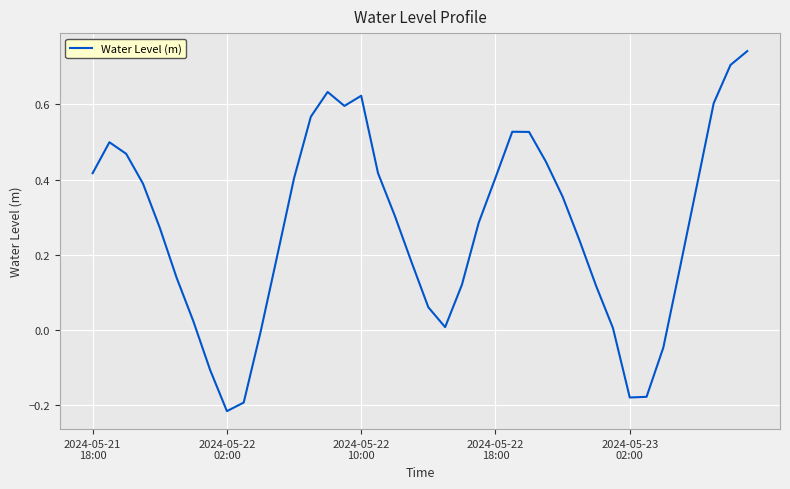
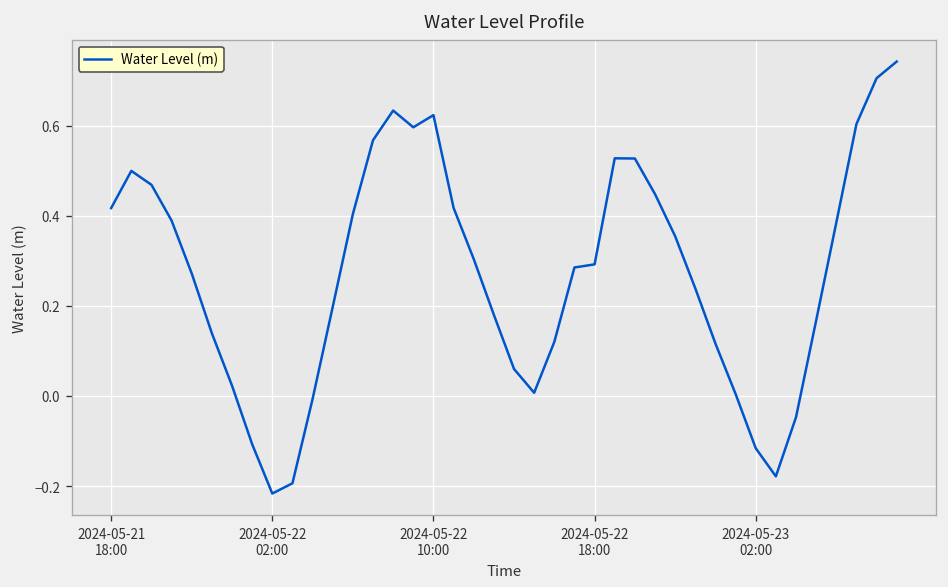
2024-05-22 18:00: 0.41 -> 0.29
2024-05-23 02:00: -0.18 -> -0.12
